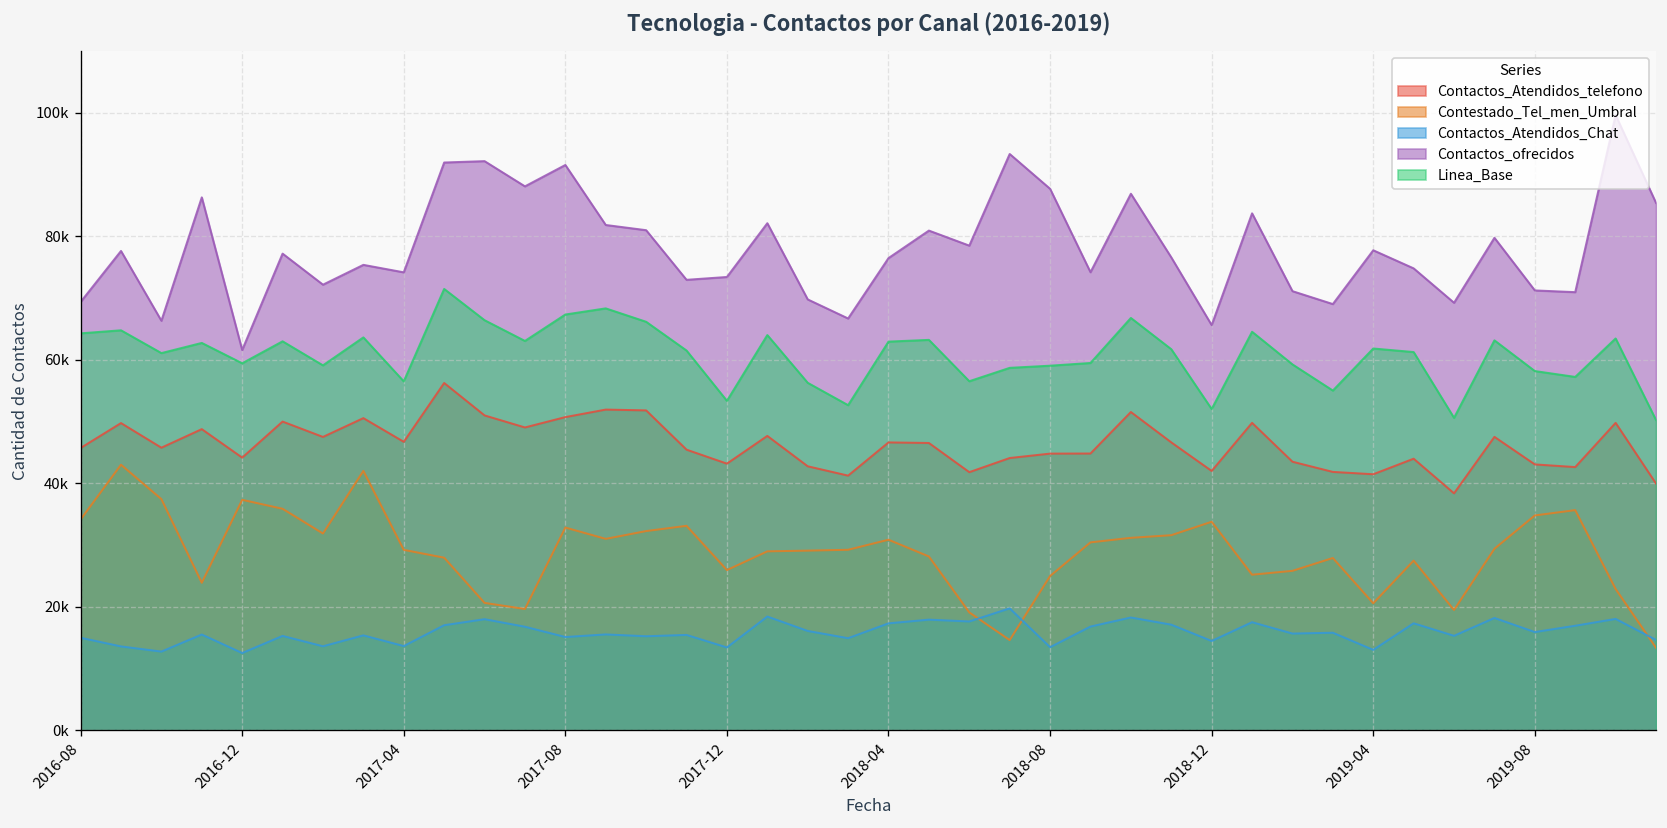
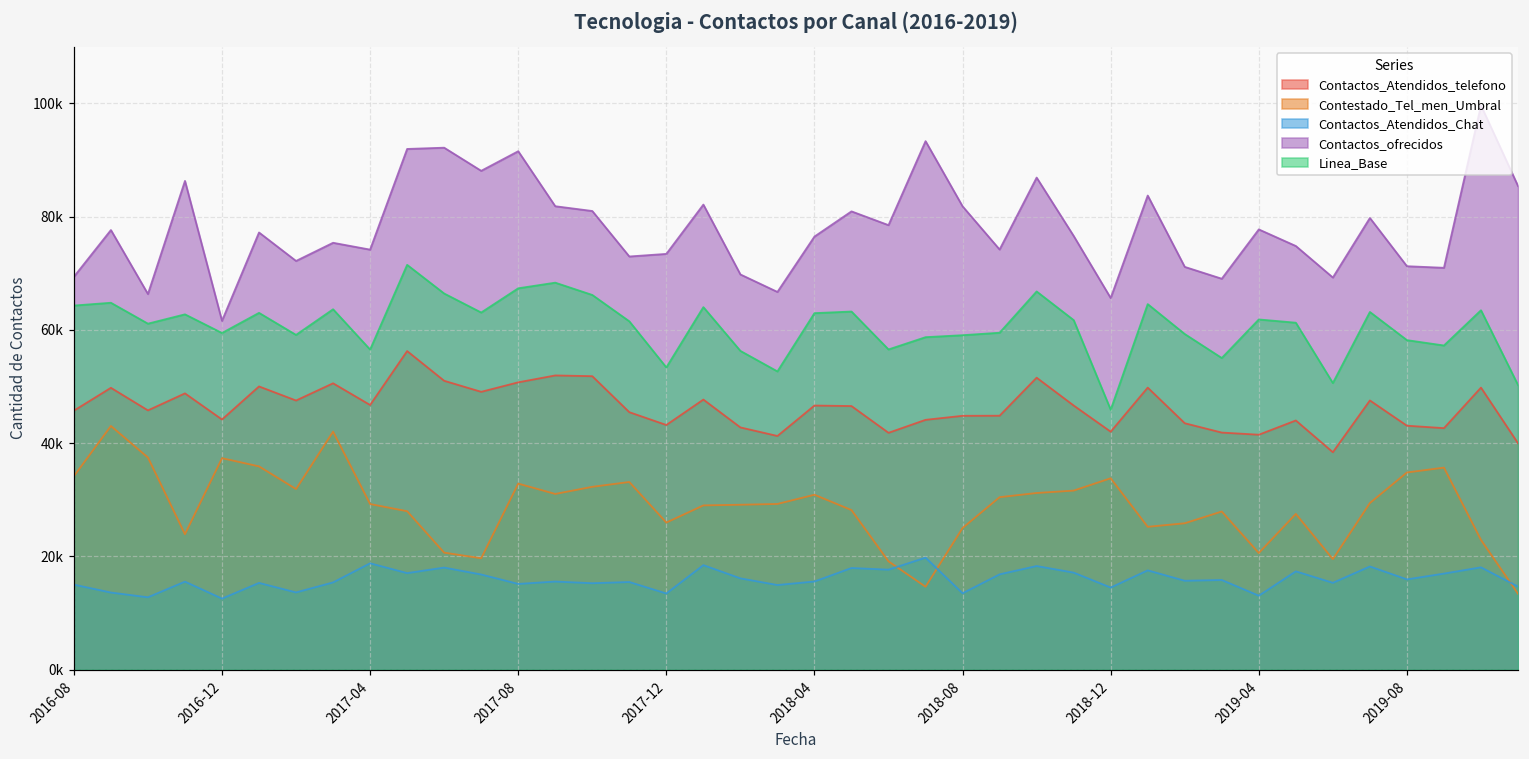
Contactos_Atendidos_Chat, 2017-04: 14000 -> 19000
Contactos_Atendidos_Chat, 2018-04: 17000 -> 16000
Contactos_ofrecidos, 2018-08: 88000 -> 82000
Linea_Base, 2018-12: 52000 -> 46000
